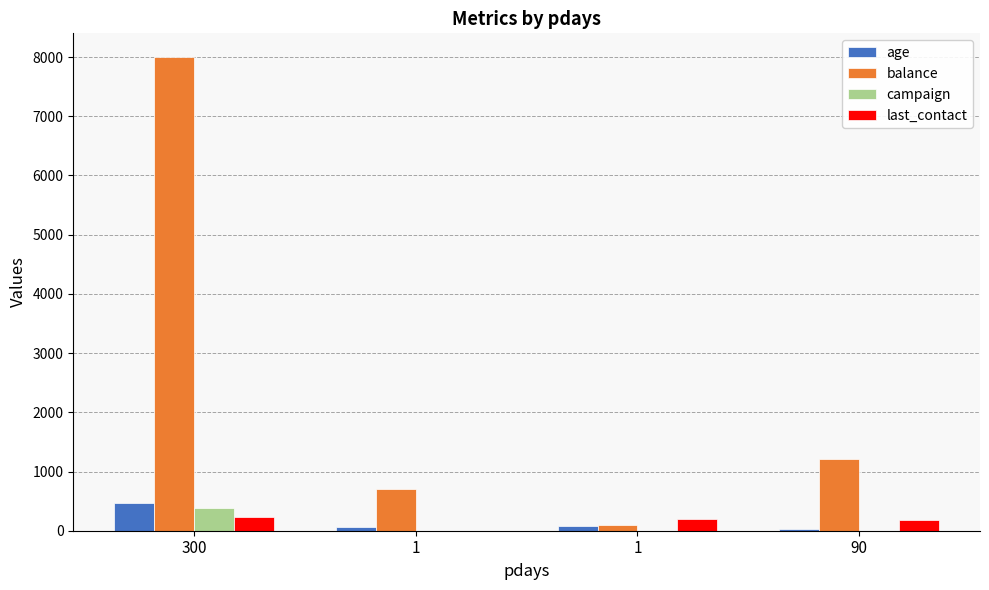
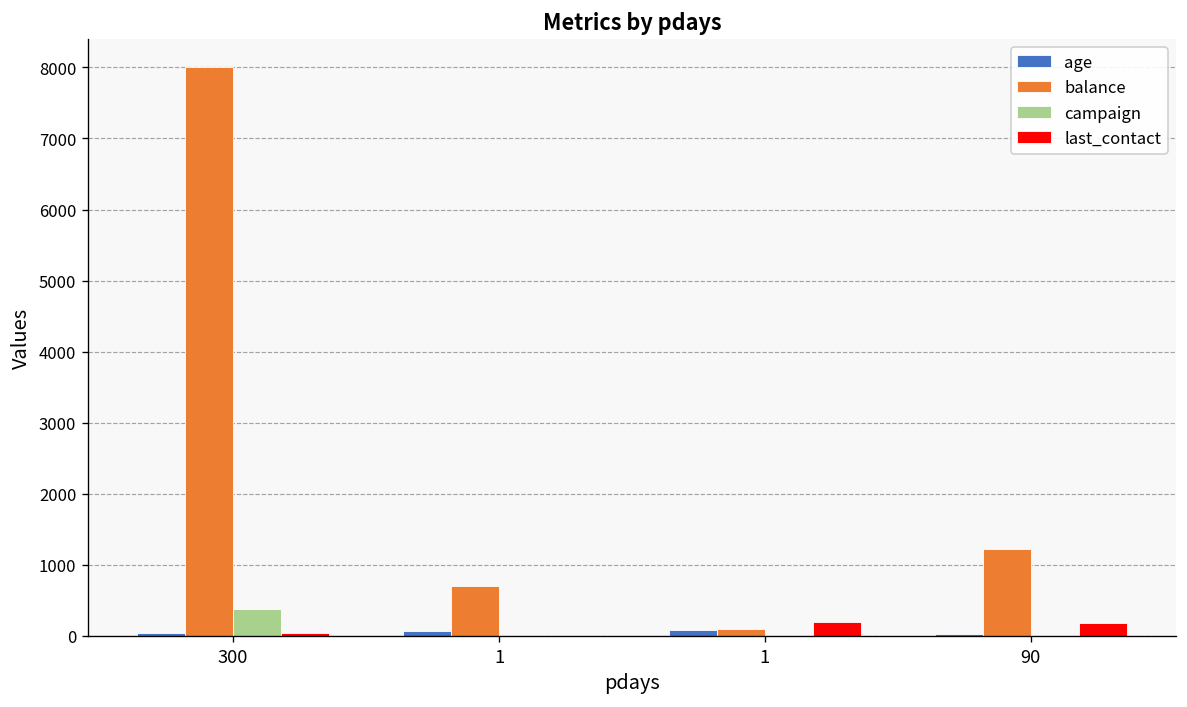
age, 300: 500 -> 0
last_contact, 300: 200 -> 0
